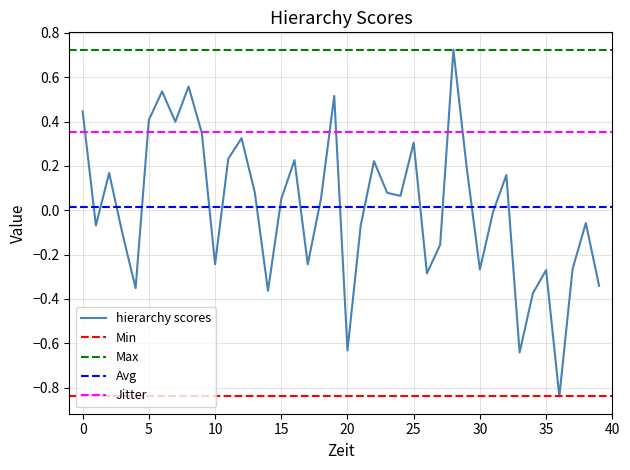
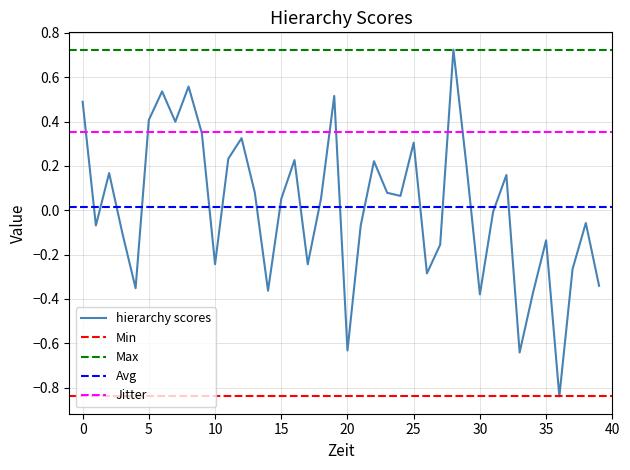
0: 0.45 -> 0.49
30: -0.27 -> -0.38
35: -0.27 -> -0.14
